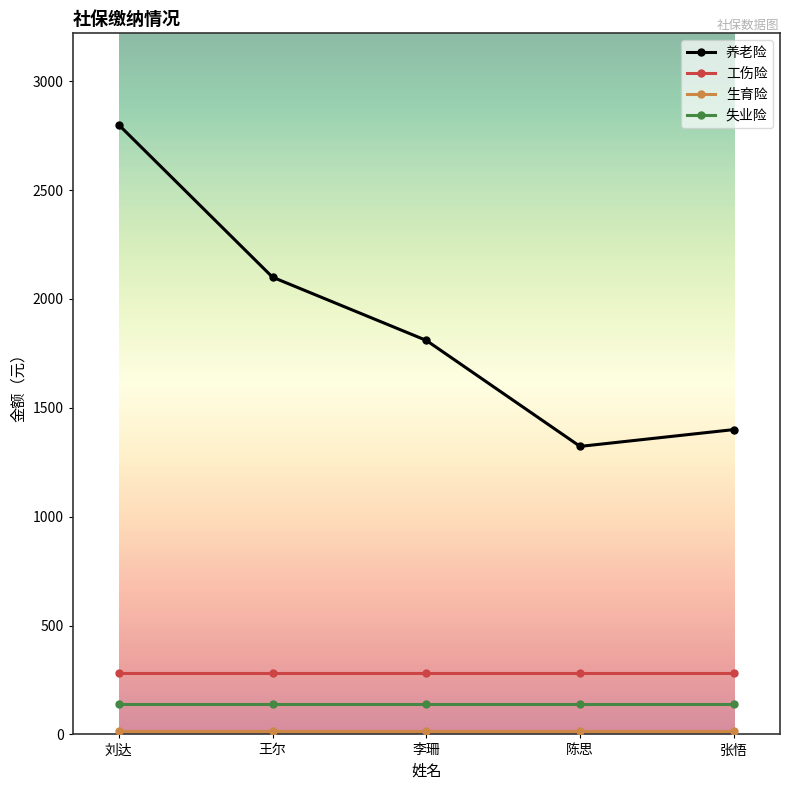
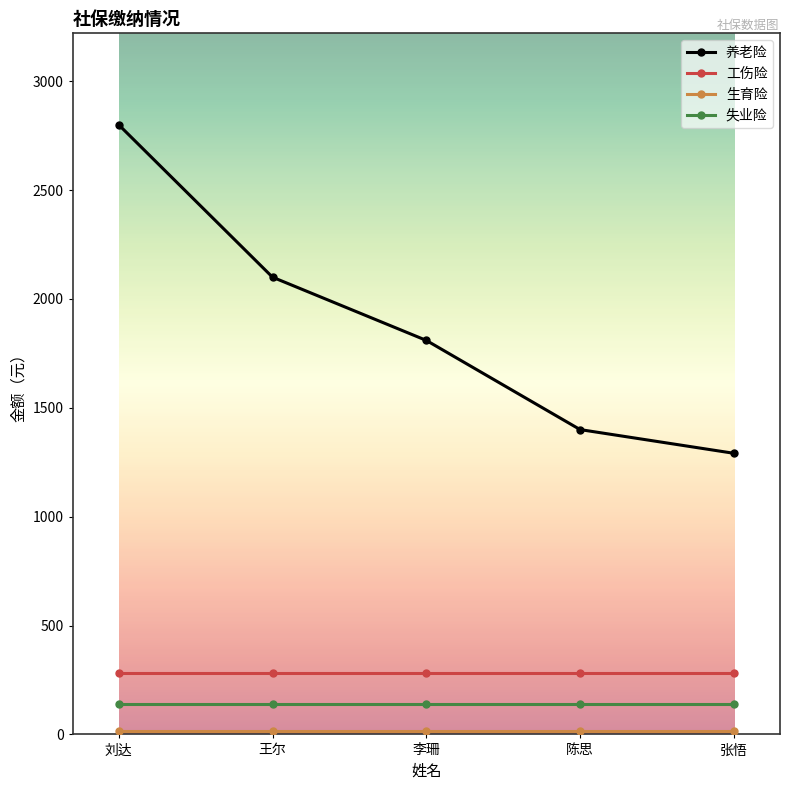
养老险, 陈思: 1320 -> 1400
养老险, 张悟: 1400 -> 1290
